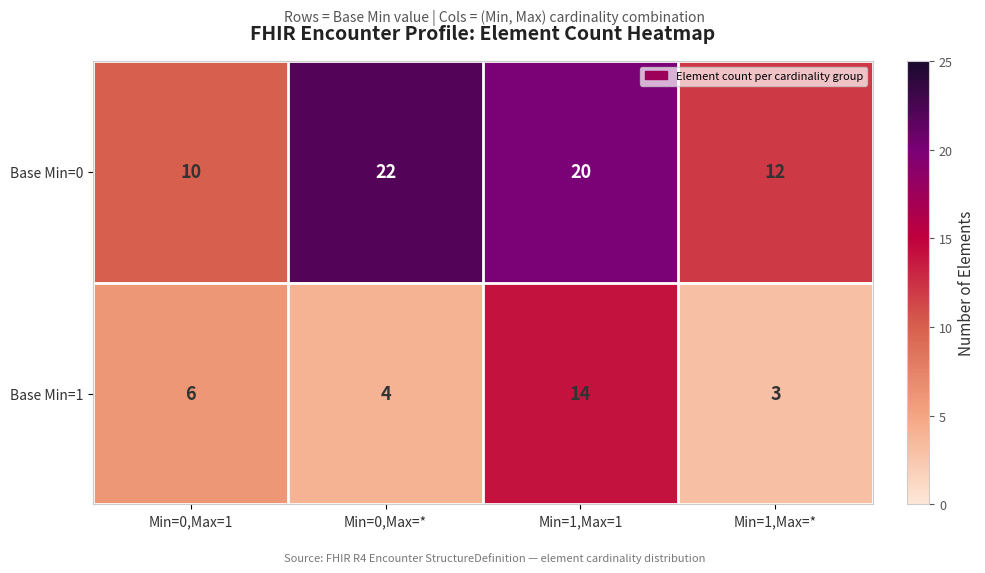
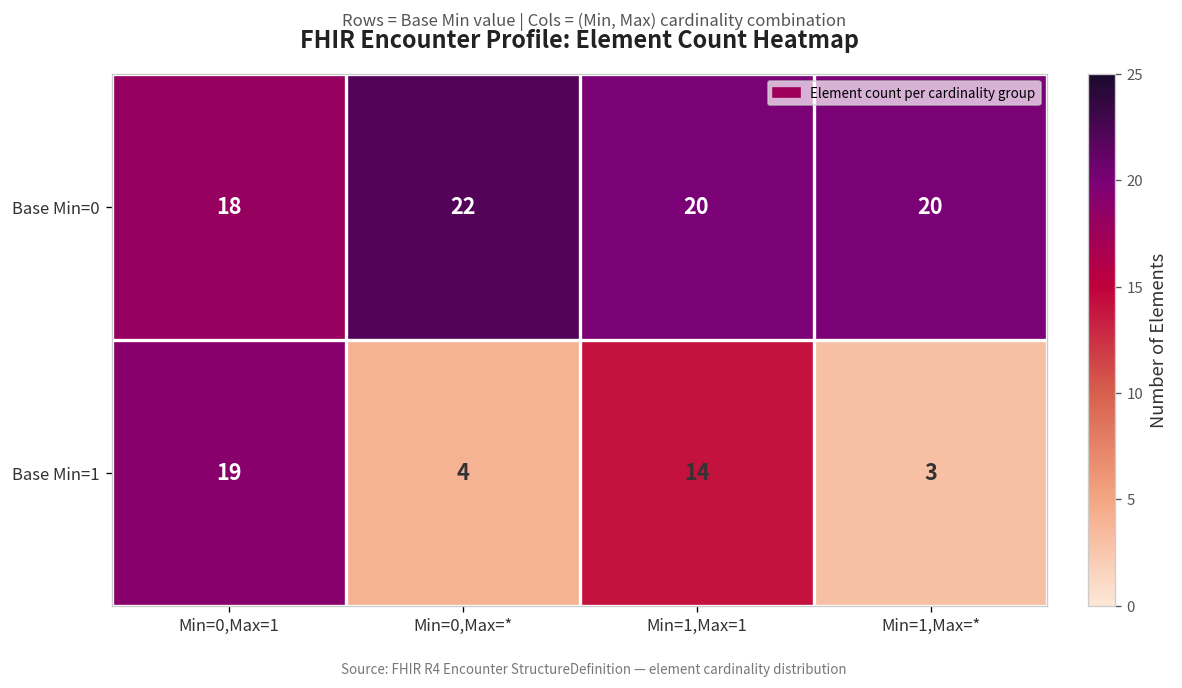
Base Min=0, Min=0,Max=1: 10 -> 18
Base Min=0, Min=1,Max=*: 12 -> 20
Base Min=1, Min=0,Max=1: 6 -> 19
